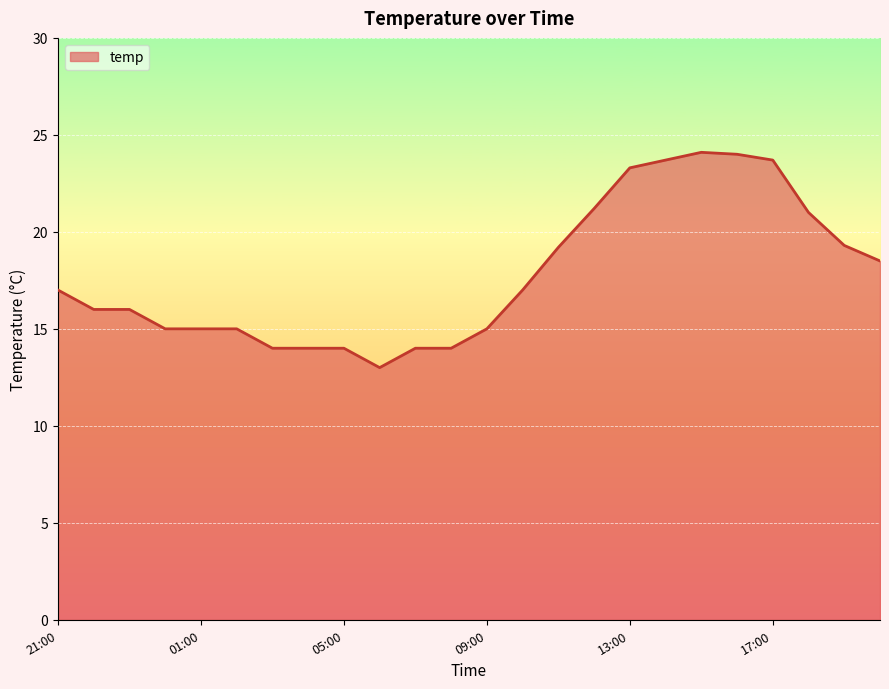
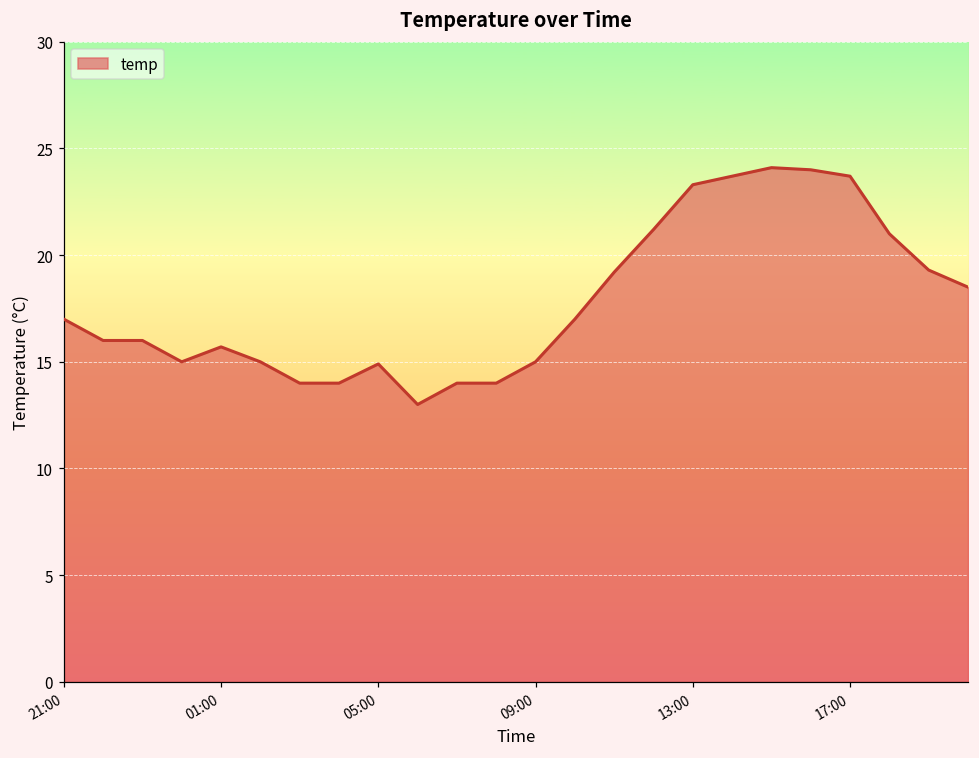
01:00: 15.0 -> 15.7
05:00: 14.0 -> 14.9
